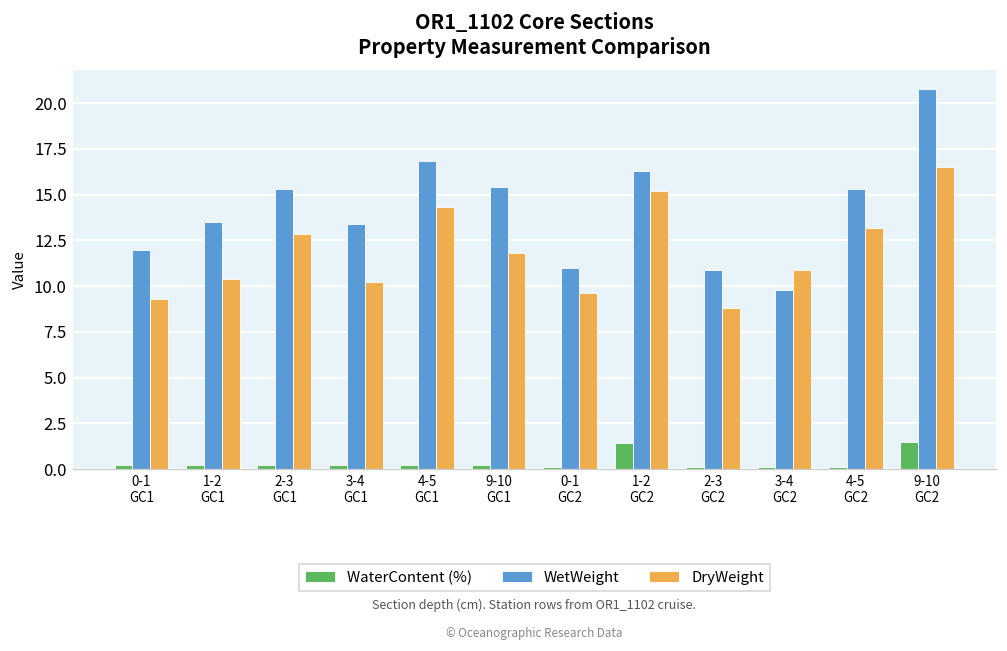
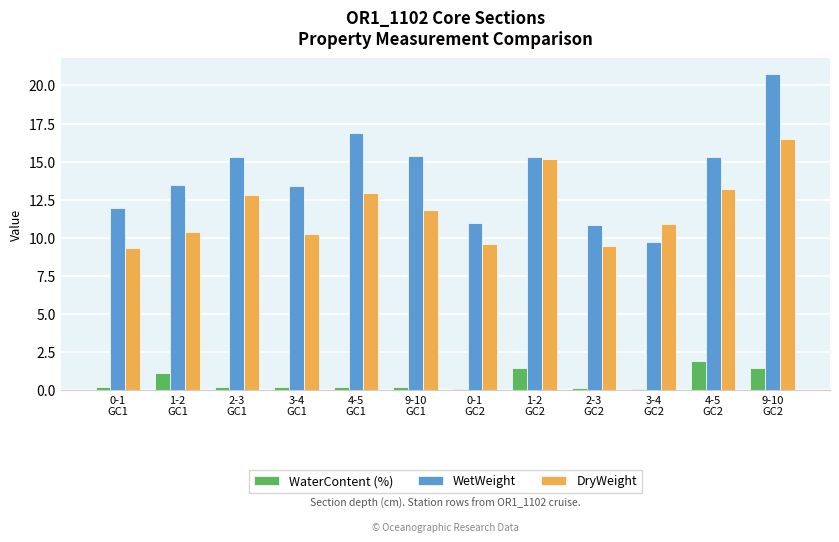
WaterContent (%), 1-2 GC1: 0.2 -> 1.2
DryWeight, 4-5 GC1: 14.3 -> 12.9
WetWeight, 1-2 GC2: 16.3 -> 15.3
DryWeight, 2-3 GC2: 8.8 -> 9.5
WaterContent (%), 4-5 GC2: 0.1 -> 1.9
